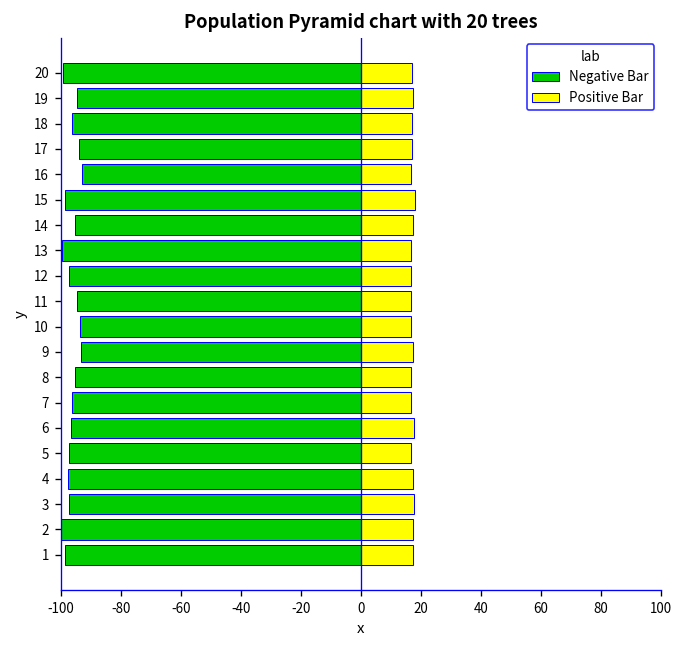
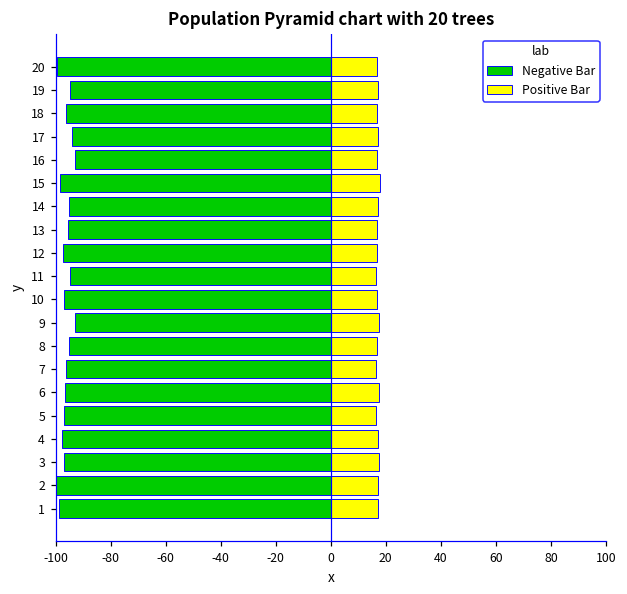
Negative Bar, 13: -100 -> -96
Negative Bar, 10: -94 -> -97
